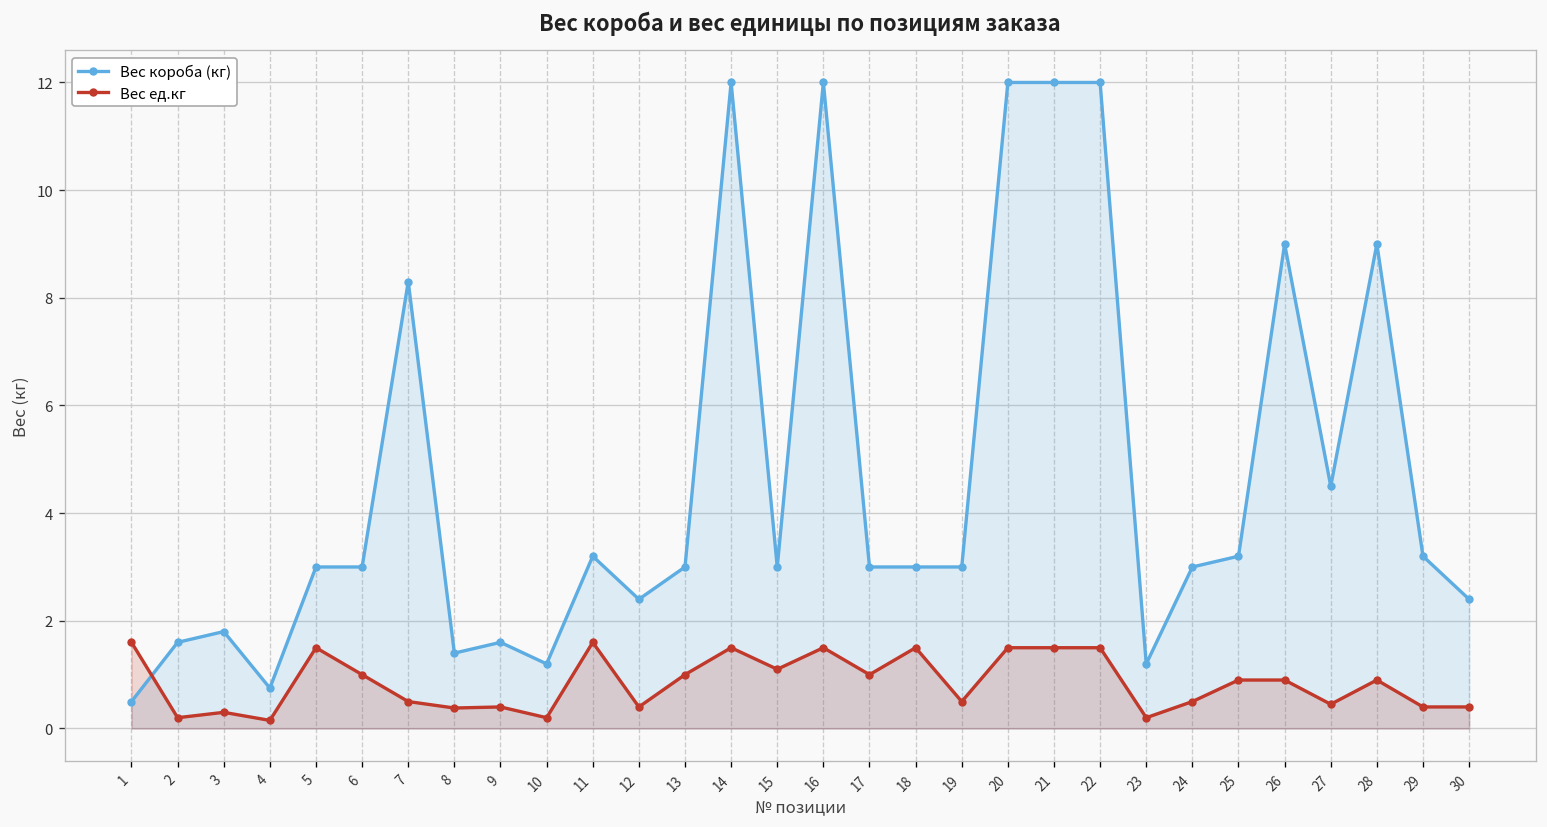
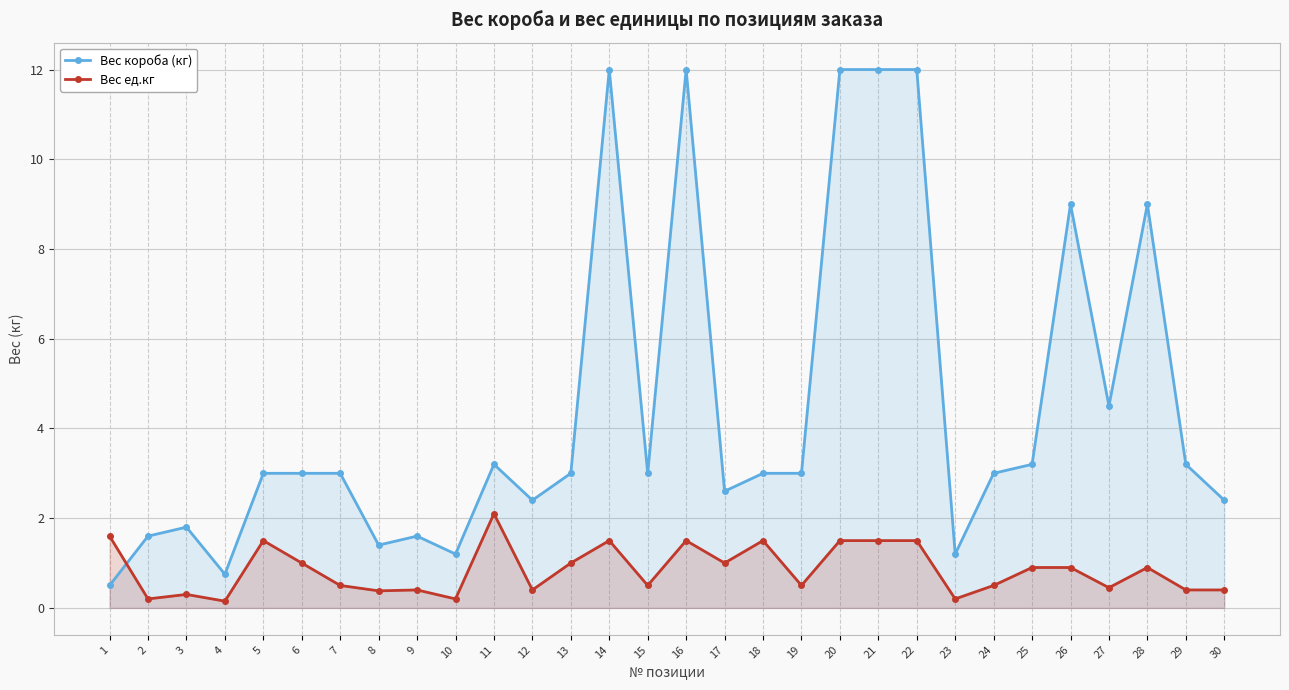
Вес короба (кг), 7: 8.3 -> 3.0
Вес ед.кг, 11: 1.6 -> 2.1
Вес ед.кг, 15: 1.1 -> 0.5
Вес короба (кг), 17: 3.0 -> 2.6
